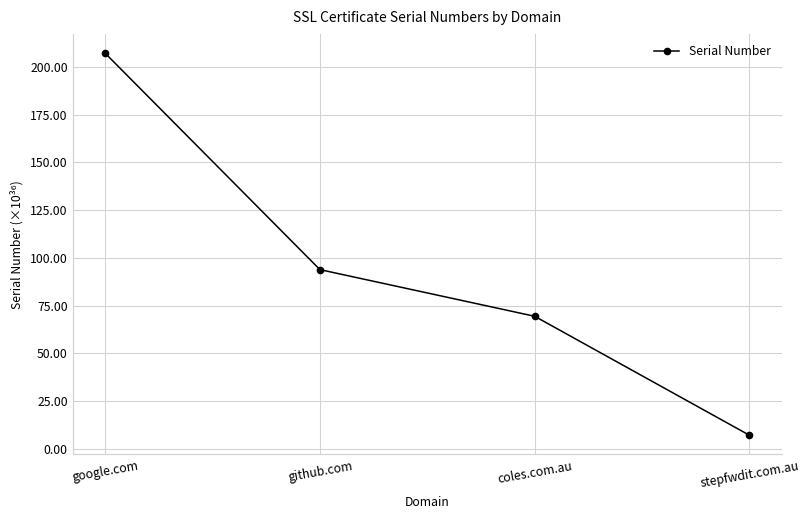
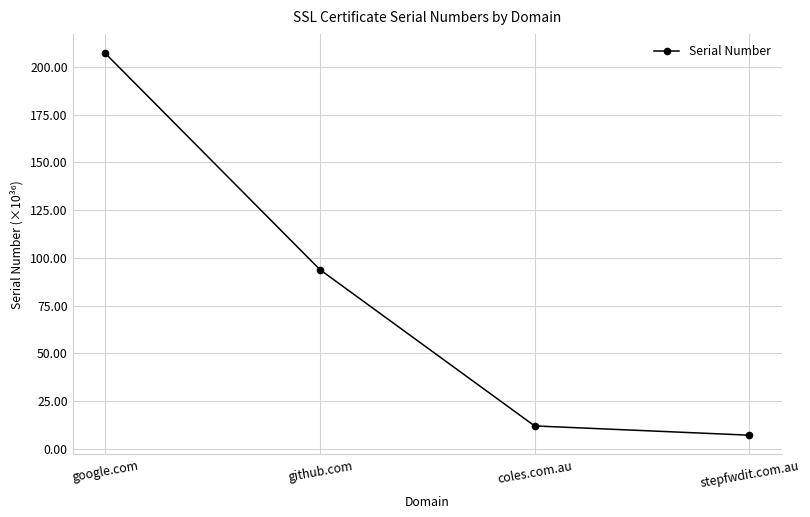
coles.com.au: 69 -> 12
